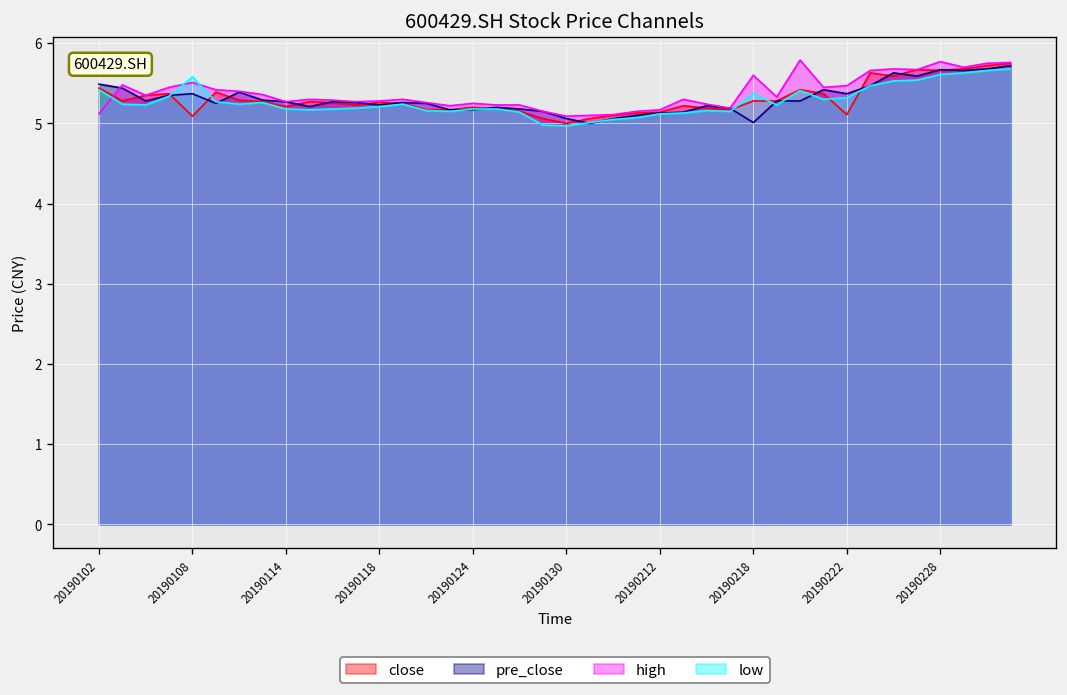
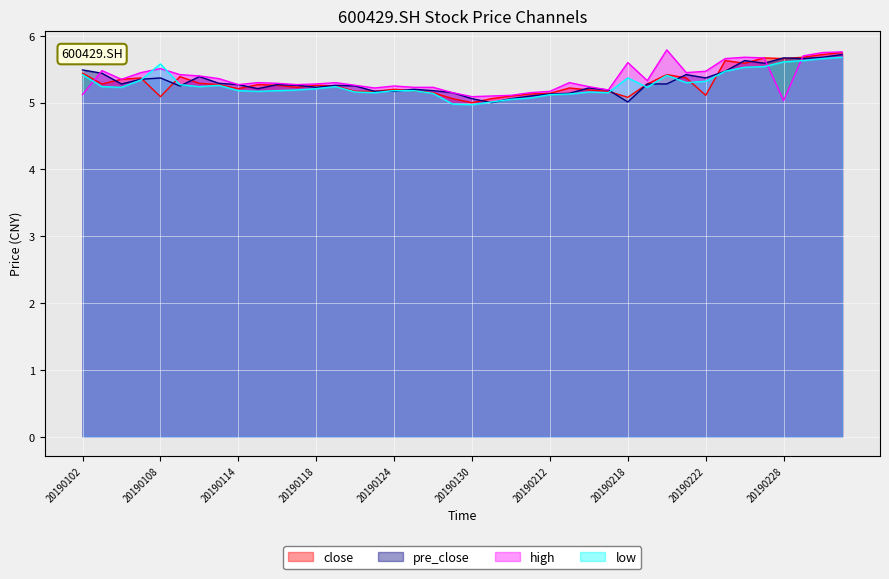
close, 20190218: 5.3 -> 5.1
high, 20190228: 5.8 -> 5.0
